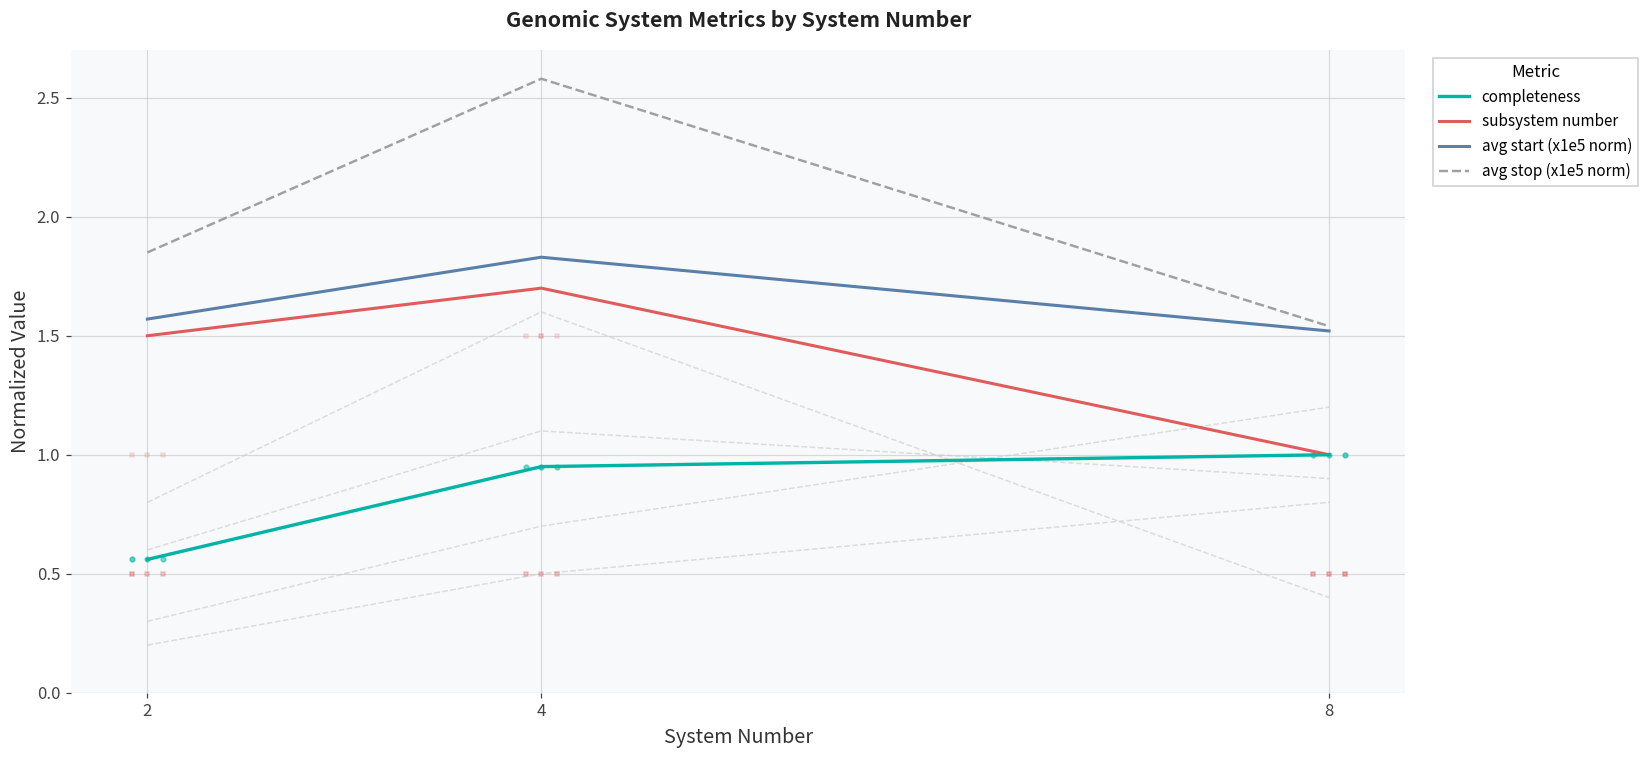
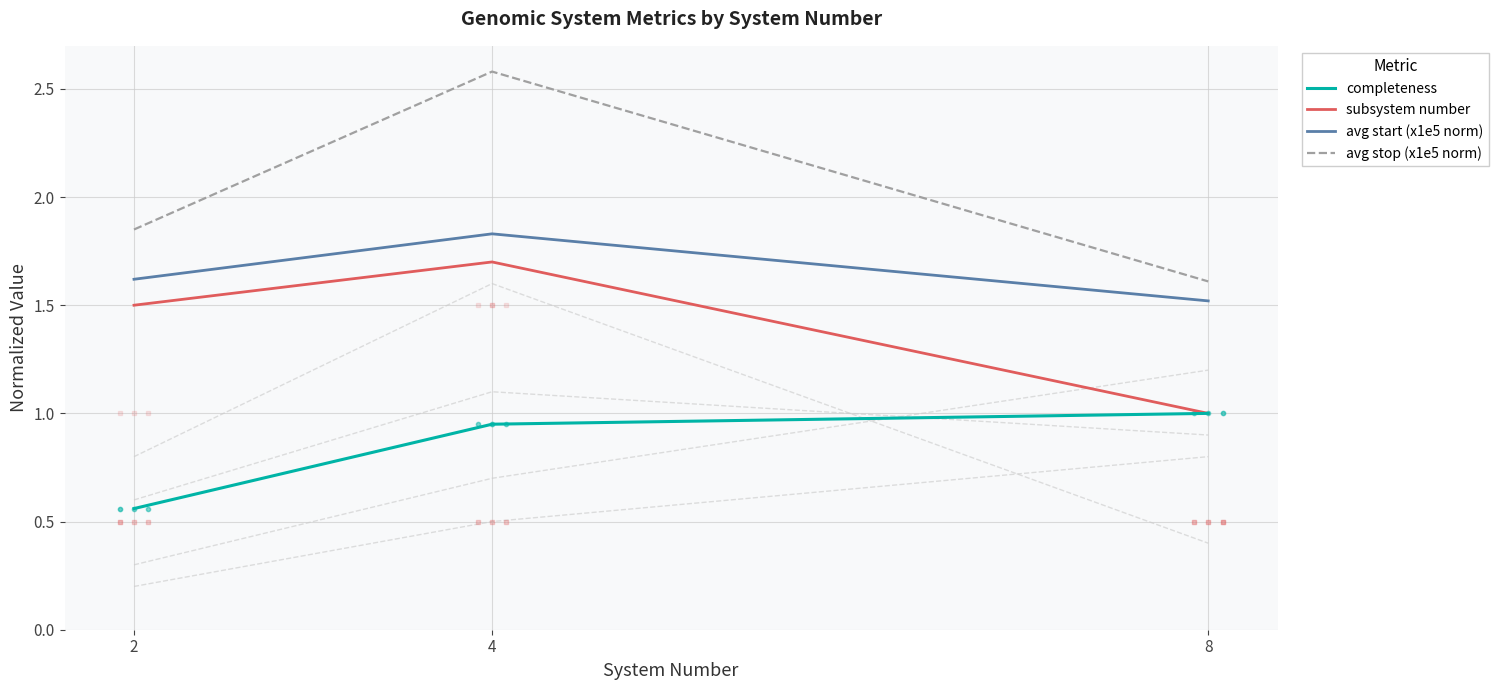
avg start (x1e5 norm), 2: 1.57 -> 1.62
avg stop (x1e5 norm), 8: 1.54 -> 1.61
